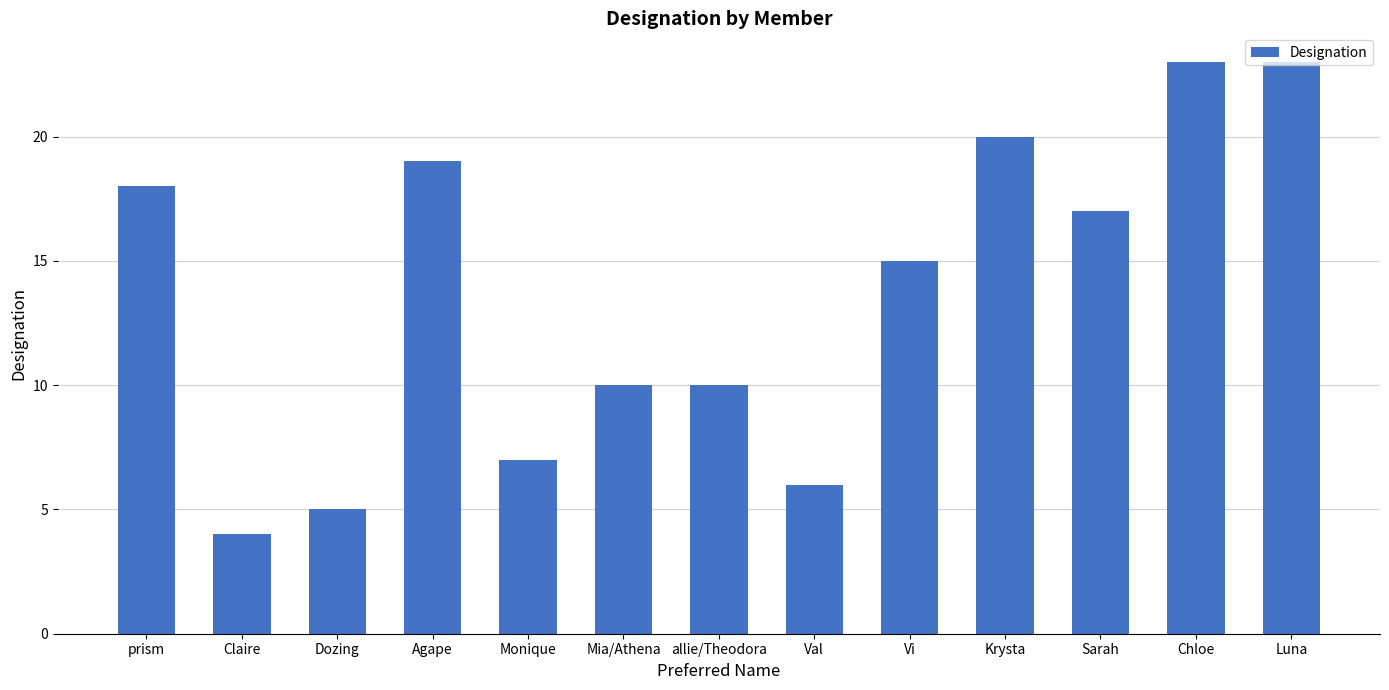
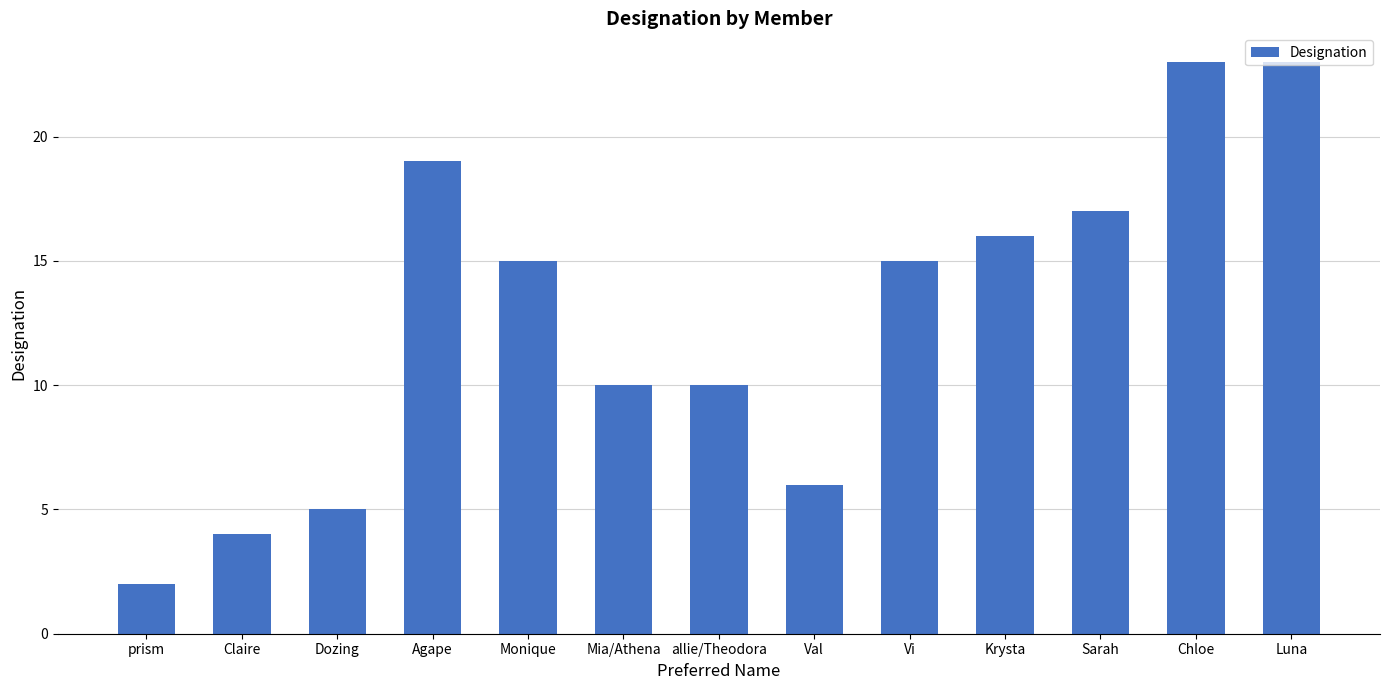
prism: 18 -> 2
Monique: 7 -> 15
Krysta: 20 -> 16
